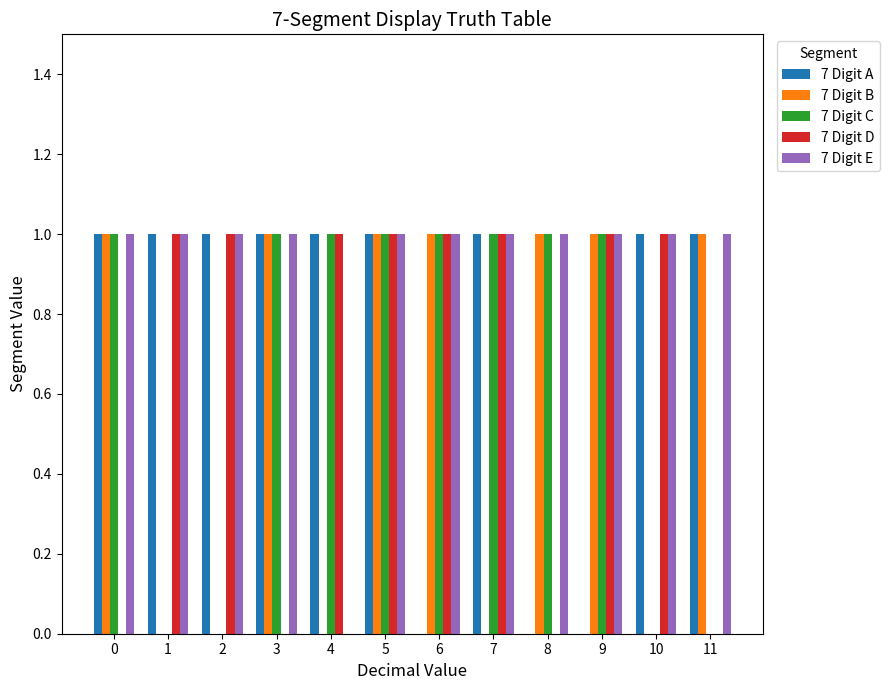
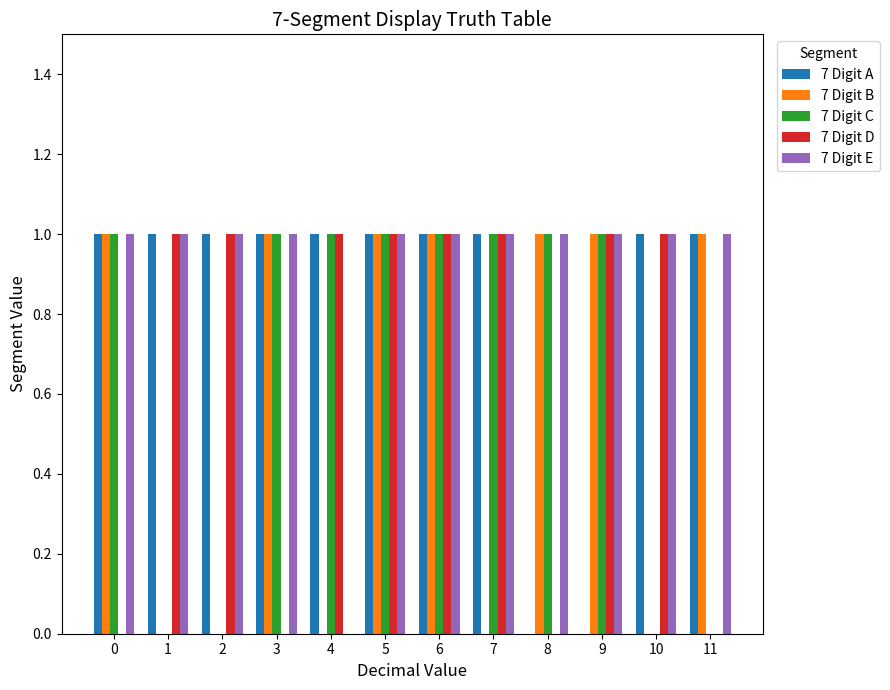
7 Digit A, 6: 0 -> 1
